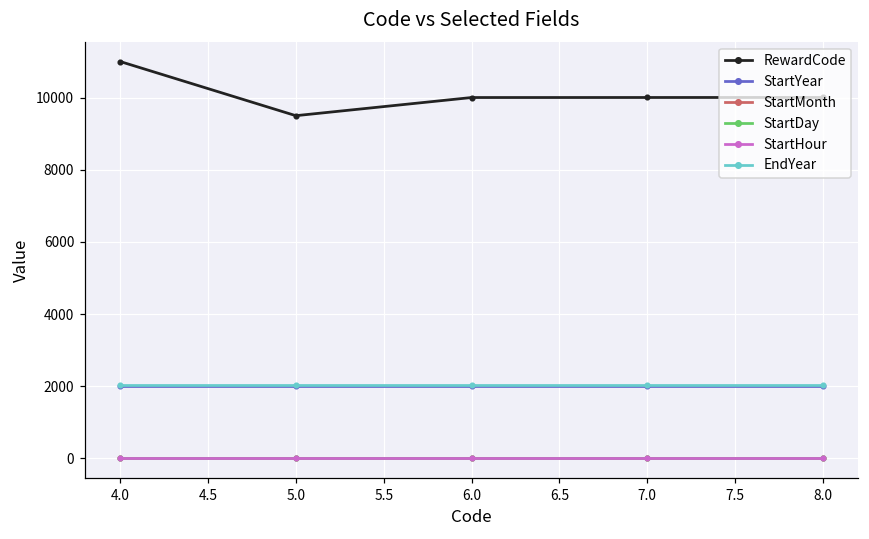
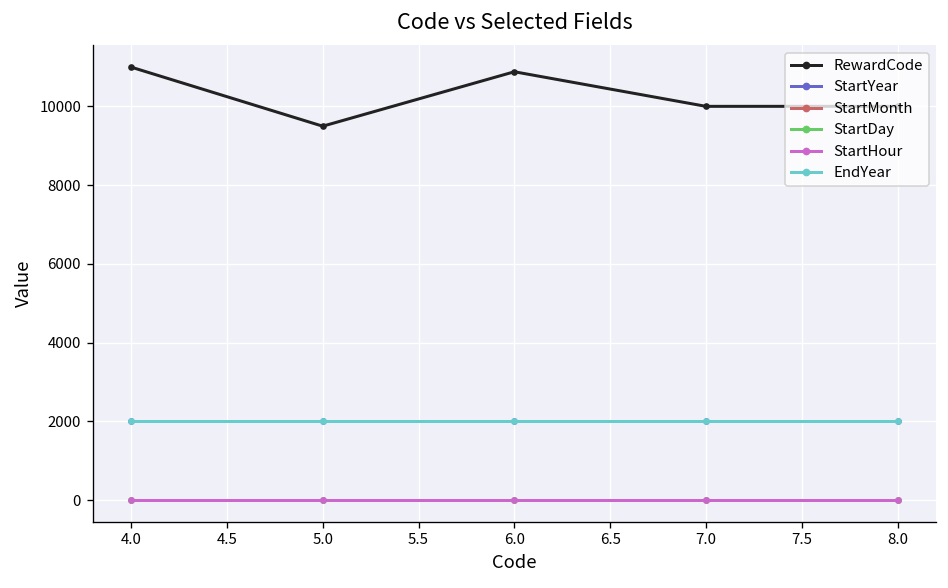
RewardCode, 6.0: 10000 -> 10900
